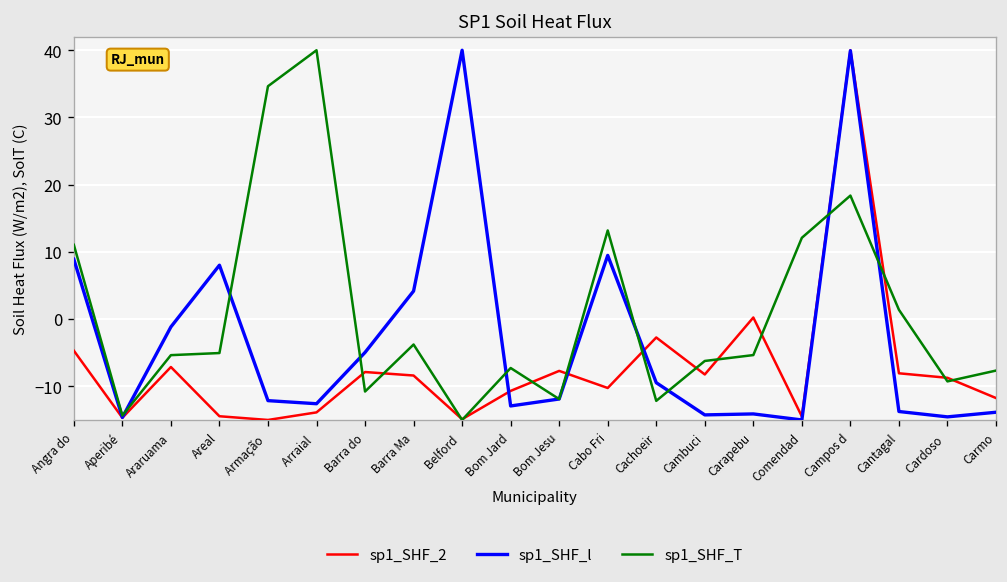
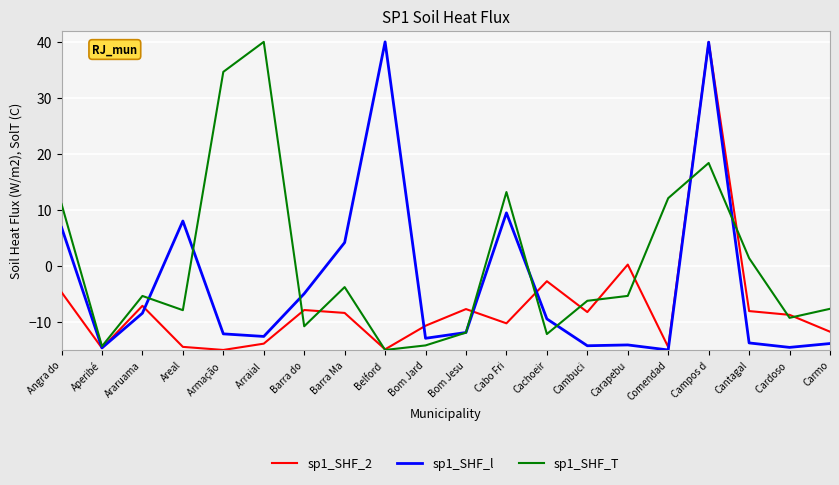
sp1_SHF_l, Angra do: 9 -> 7
sp1_SHF_l, Araruama: -1 -> -8
sp1_SHF_T, Areal: -5 -> -8
sp1_SHF_T, Bom Jard: -7 -> -14
